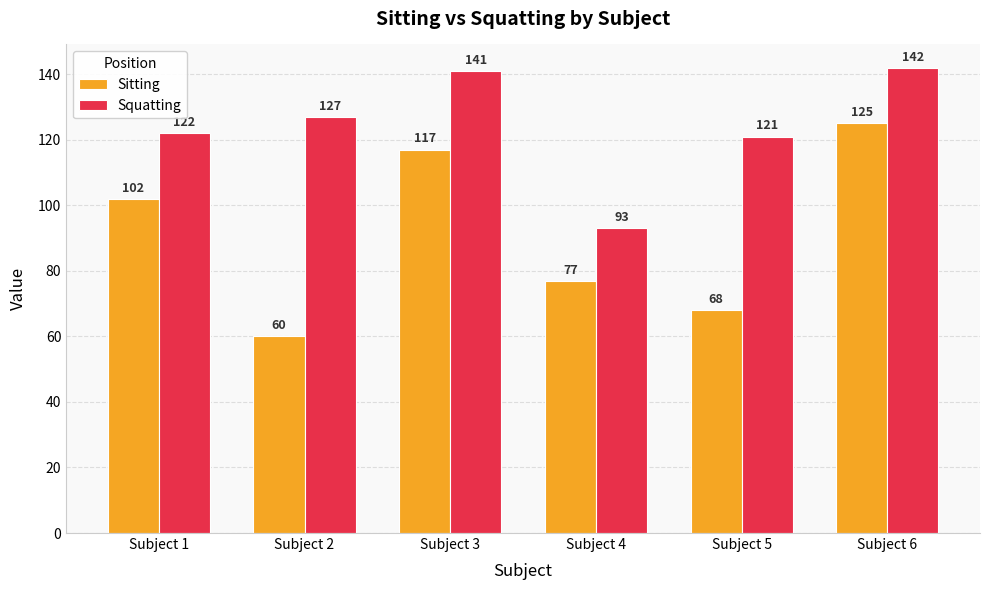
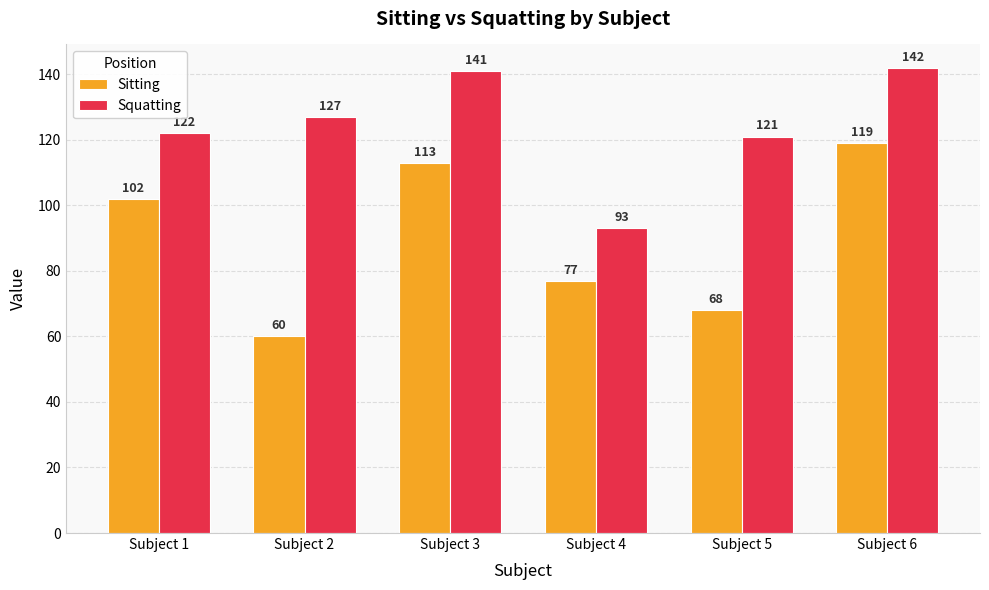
Sitting, Subject 3: 117 -> 113
Sitting, Subject 6: 125 -> 119
